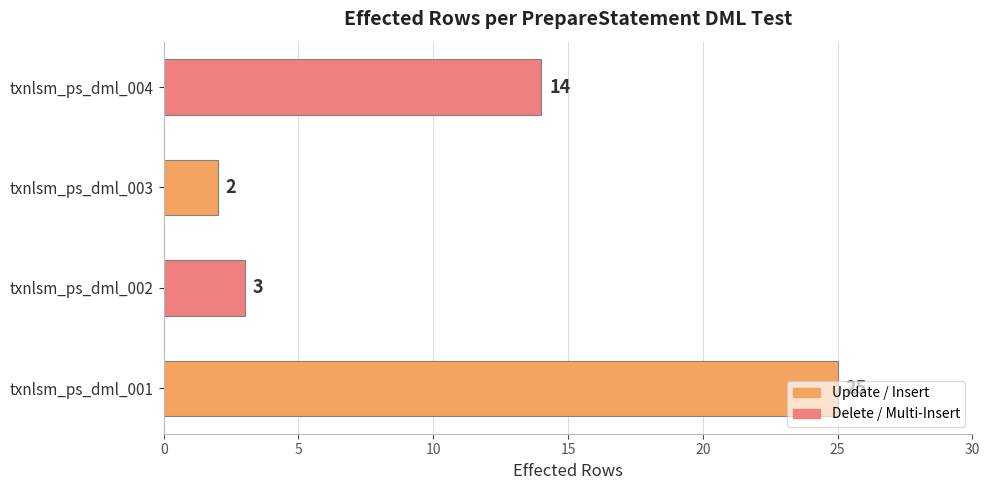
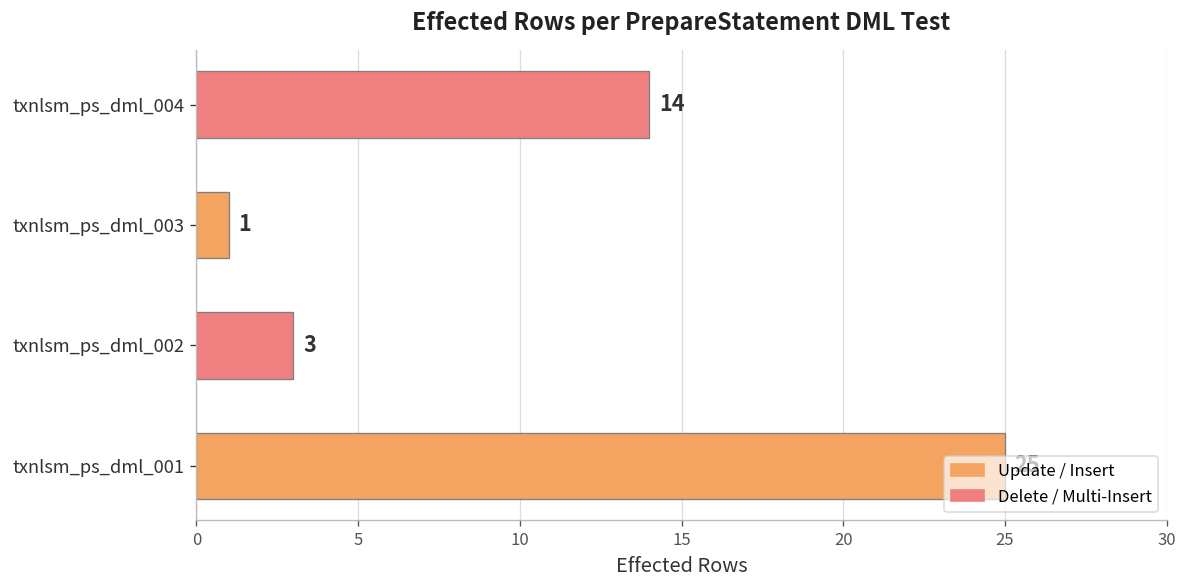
txnlsm_ps_dml_003: 2 -> 1
